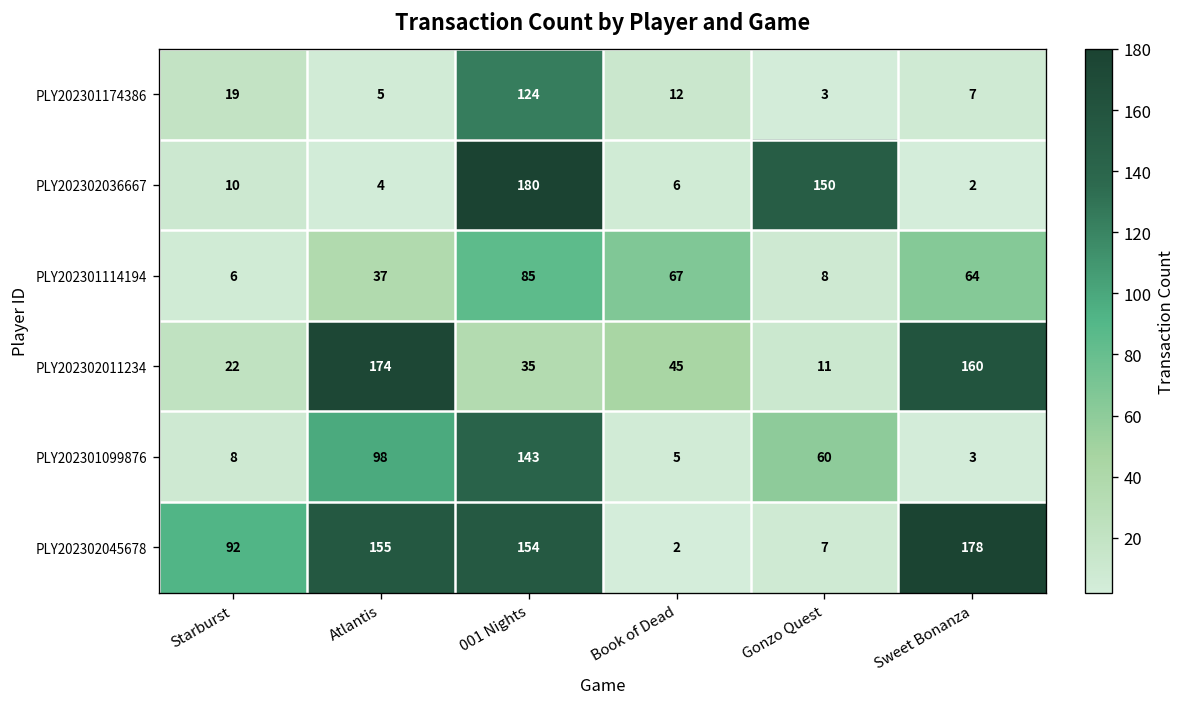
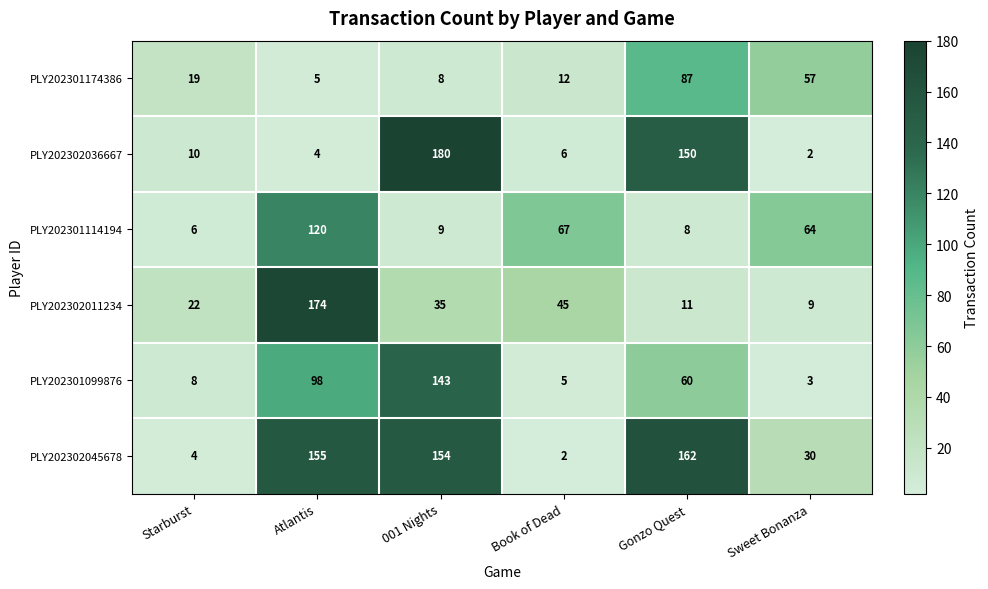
PLY202301174386, 001 Nights: 124 -> 8
PLY202301174386, Gonzo Quest: 3 -> 87
PLY202301174386, Sweet Bonanza: 7 -> 57
PLY202301114194, Atlantis: 37 -> 120
PLY202301114194, 001 Nights: 85 -> 9
PLY202302011234, Sweet Bonanza: 160 -> 9
PLY202302045678, Starburst: 92 -> 4
PLY202302045678, Gonzo Quest: 7 -> 162
PLY202302045678, Sweet Bonanza: 178 -> 30
